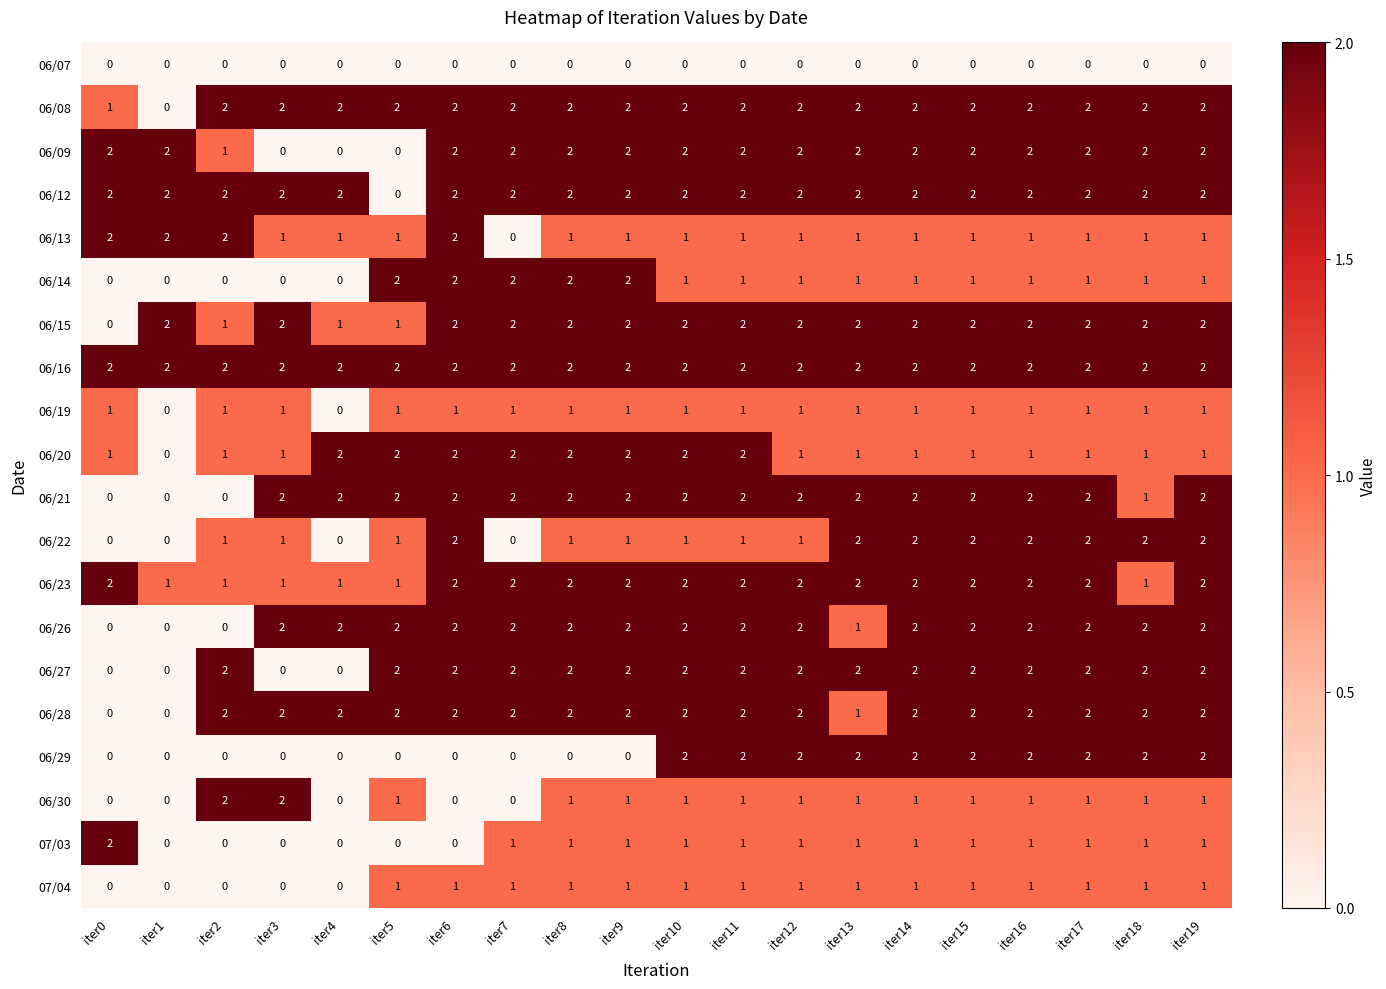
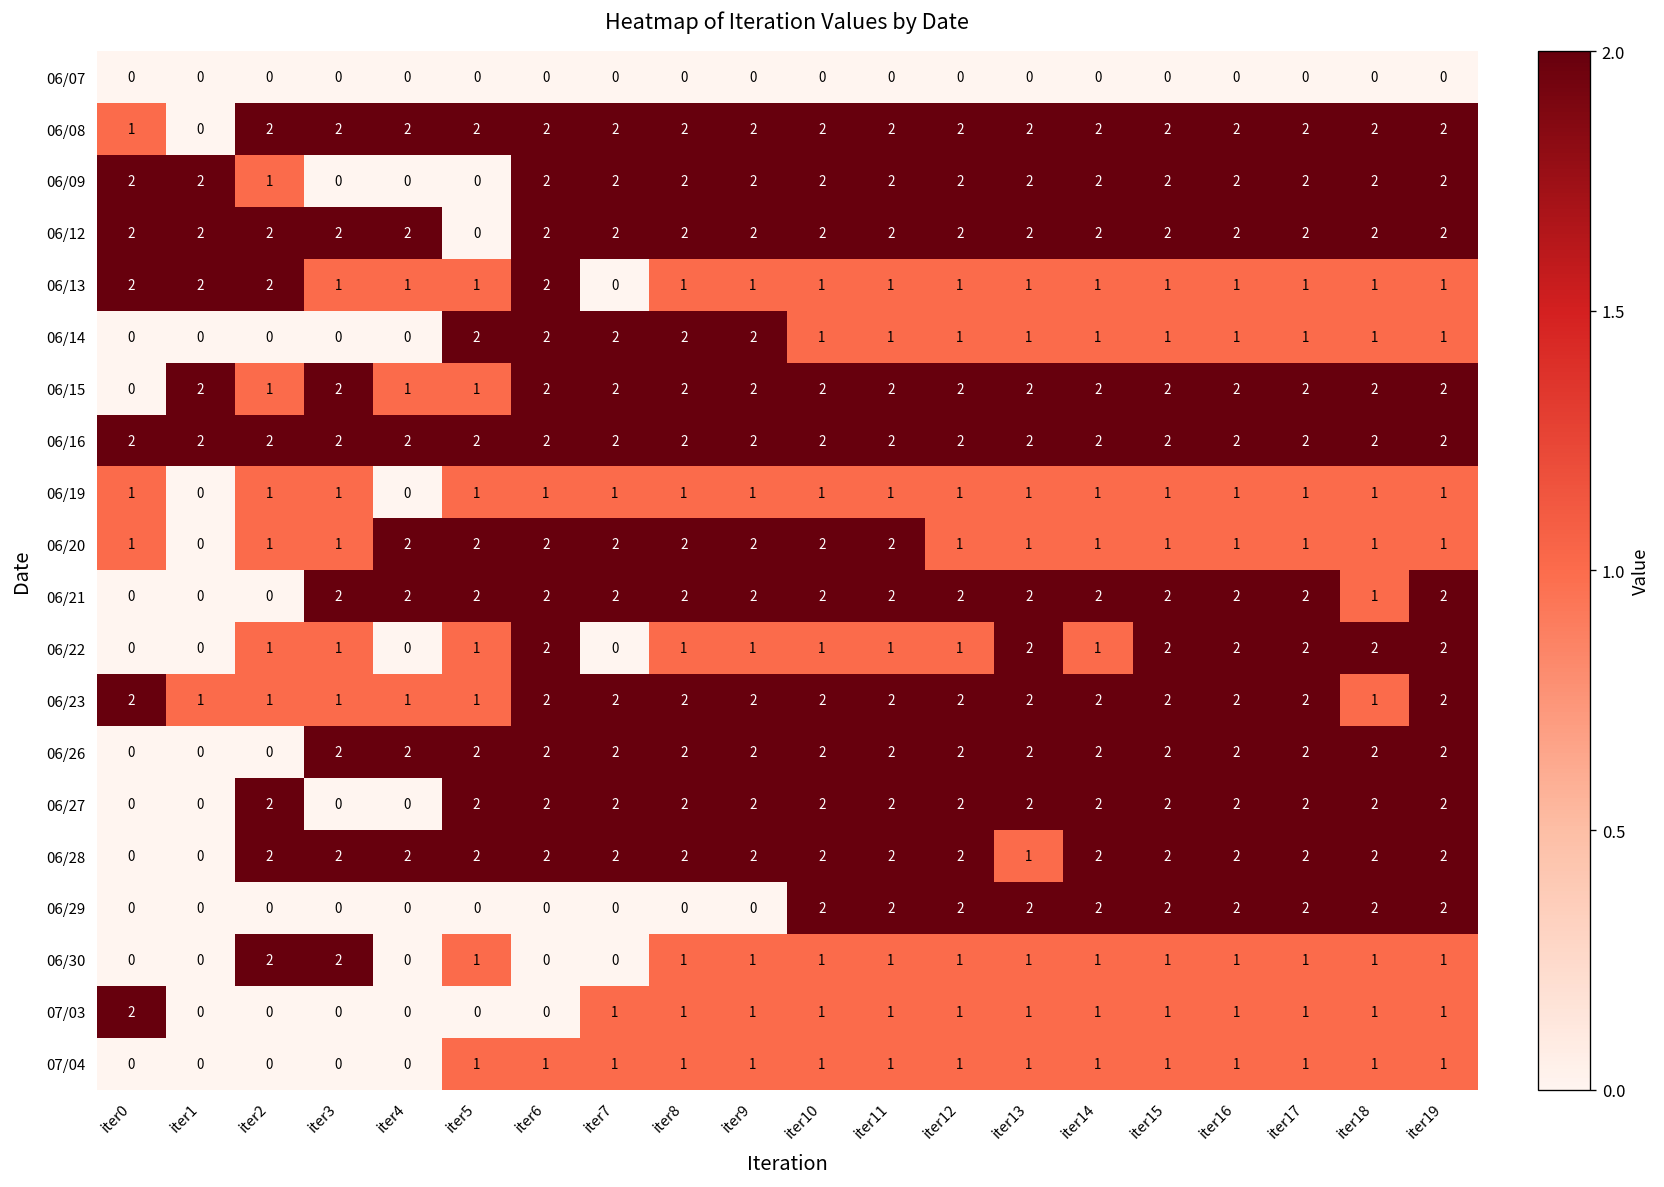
06/22, iter14: 2 -> 1
06/26, iter13: 1 -> 2
